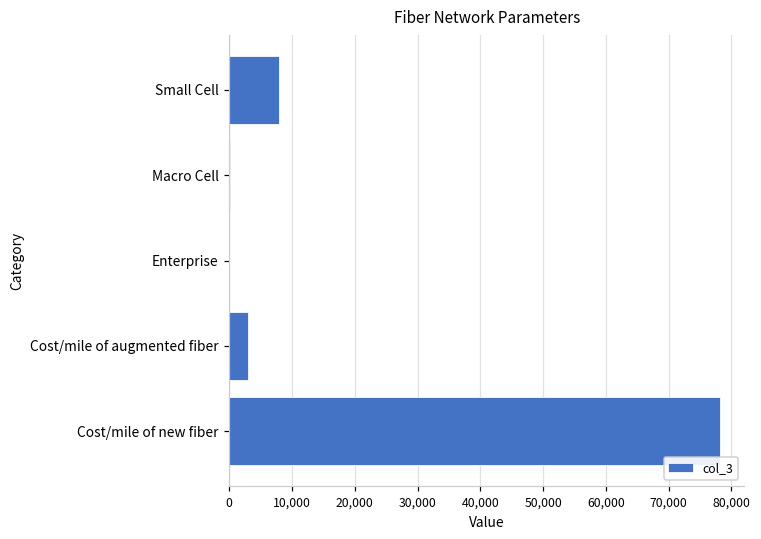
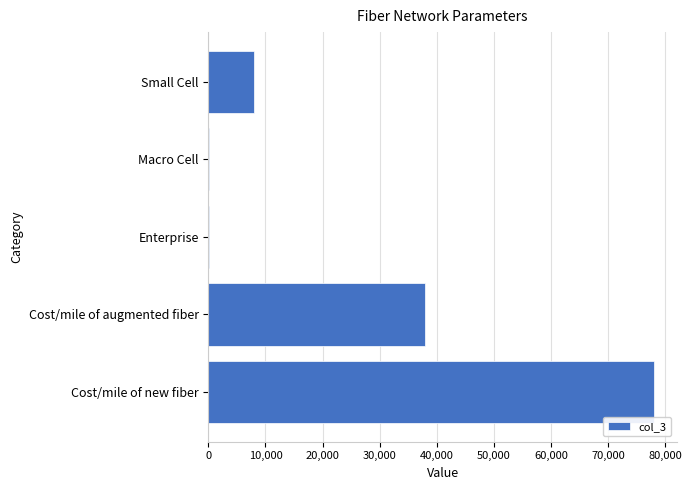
Cost/mile of augmented fiber: 3,000 -> 38,000
